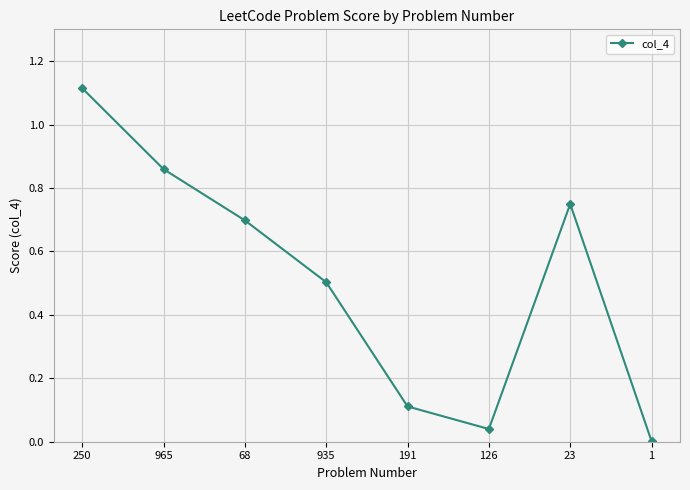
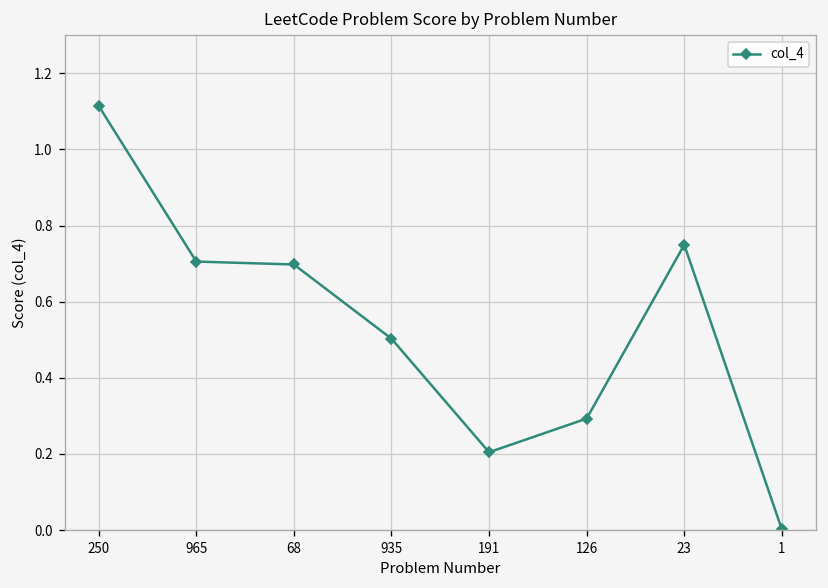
965: 0.86 -> 0.71
191: 0.11 -> 0.20
126: 0.04 -> 0.29
